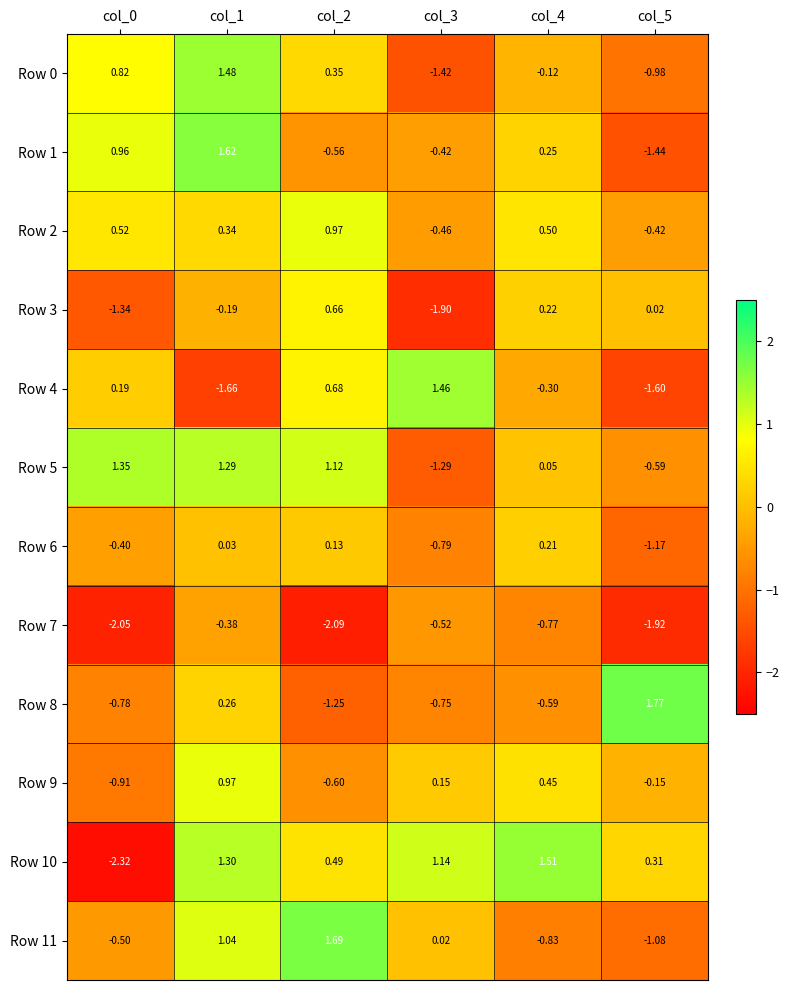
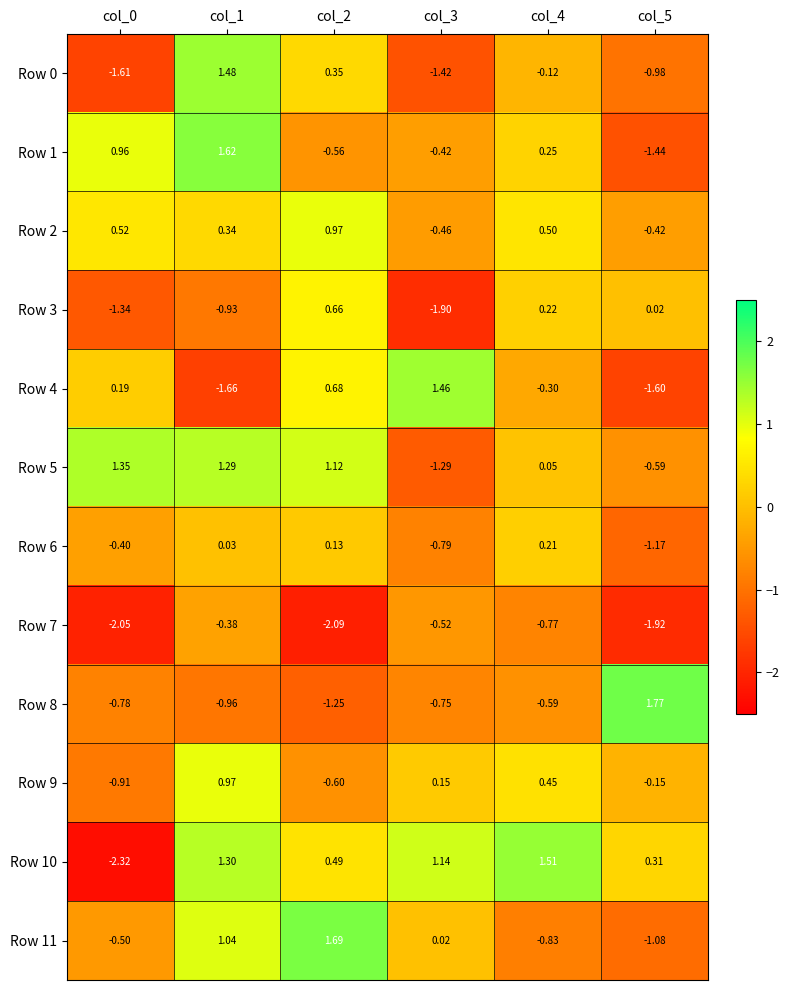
Row 0, col_0: 0.82 -> -1.61
Row 3, col_1: -0.19 -> -0.93
Row 8, col_1: 0.26 -> -0.96
